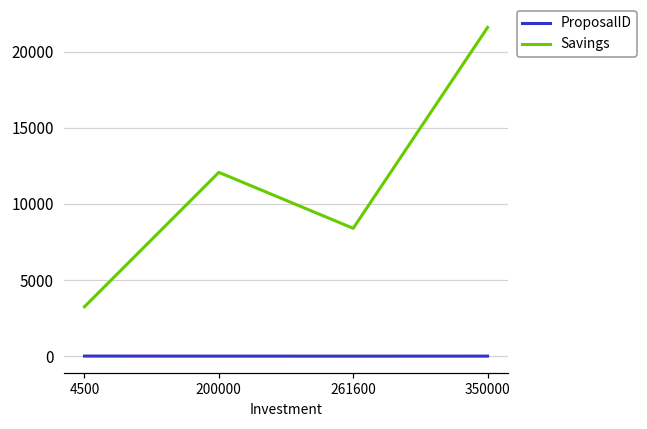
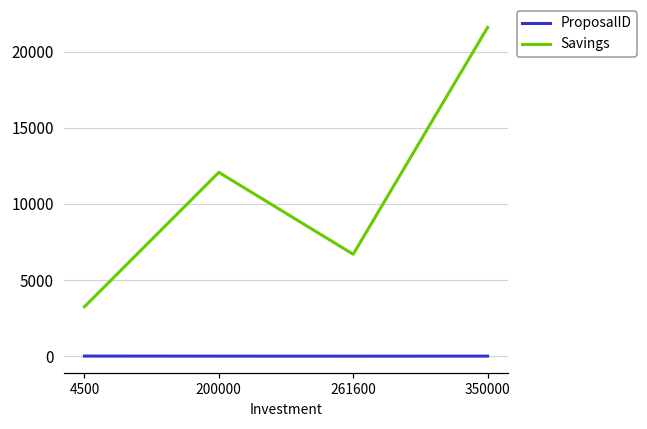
Savings, 261600: 8400 -> 6700
